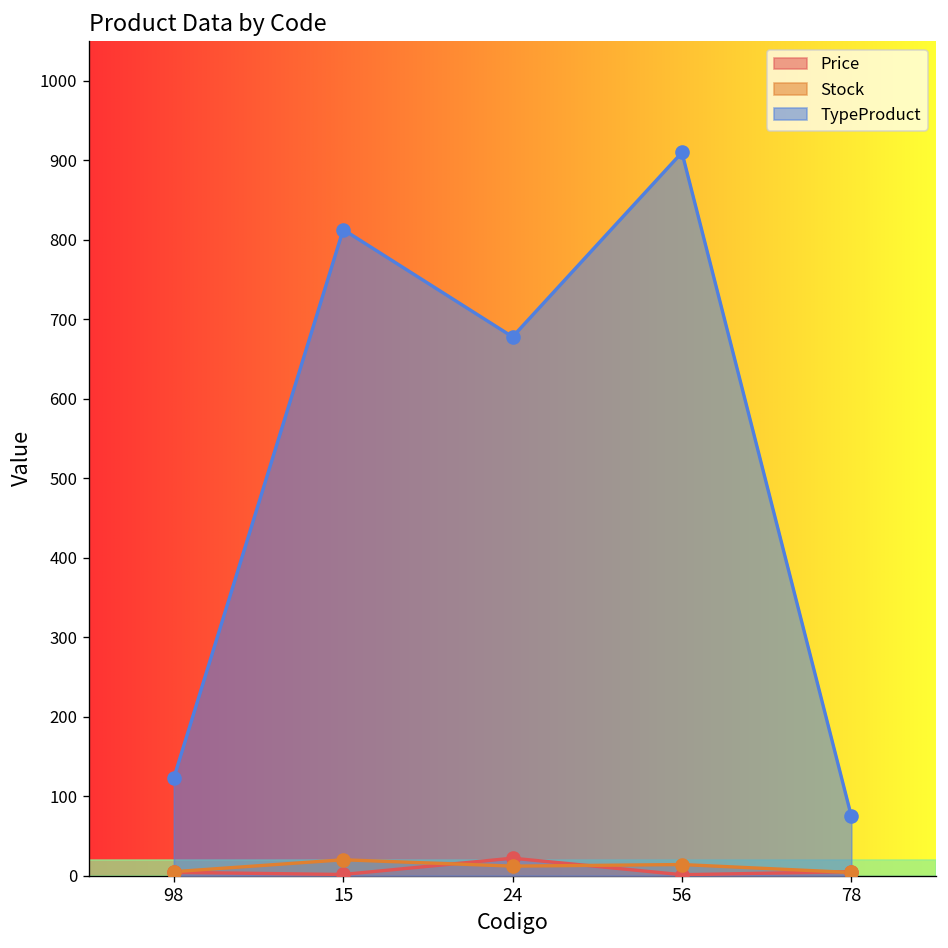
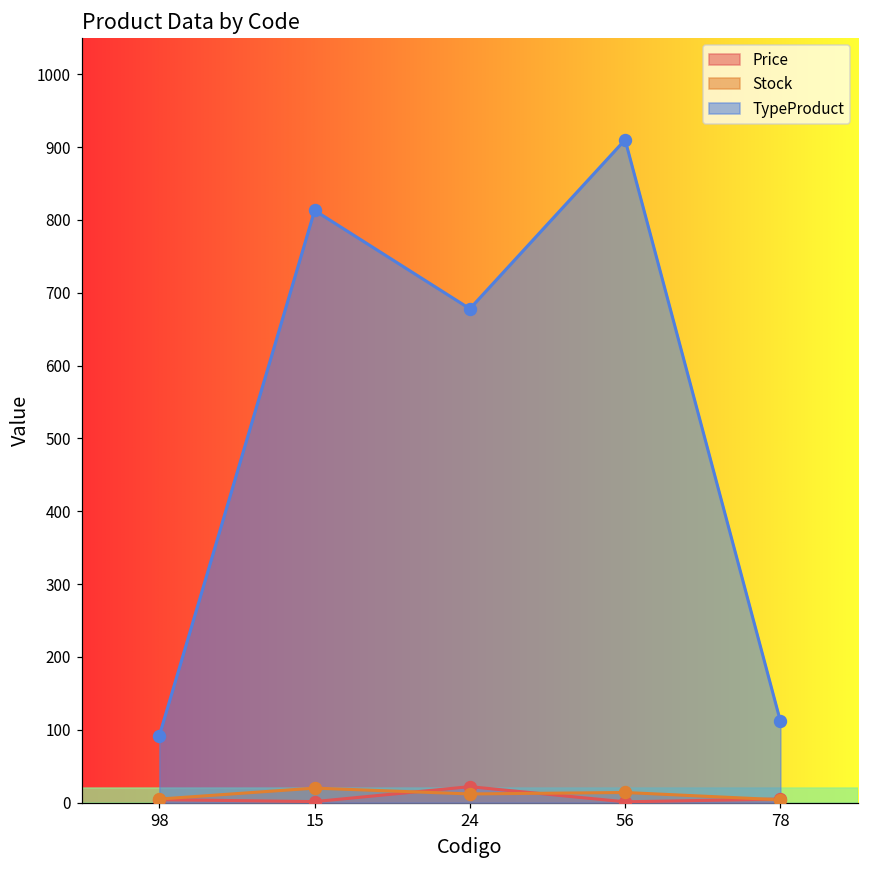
TypeProduct, 98: 120 -> 90
TypeProduct, 78: 80 -> 110
